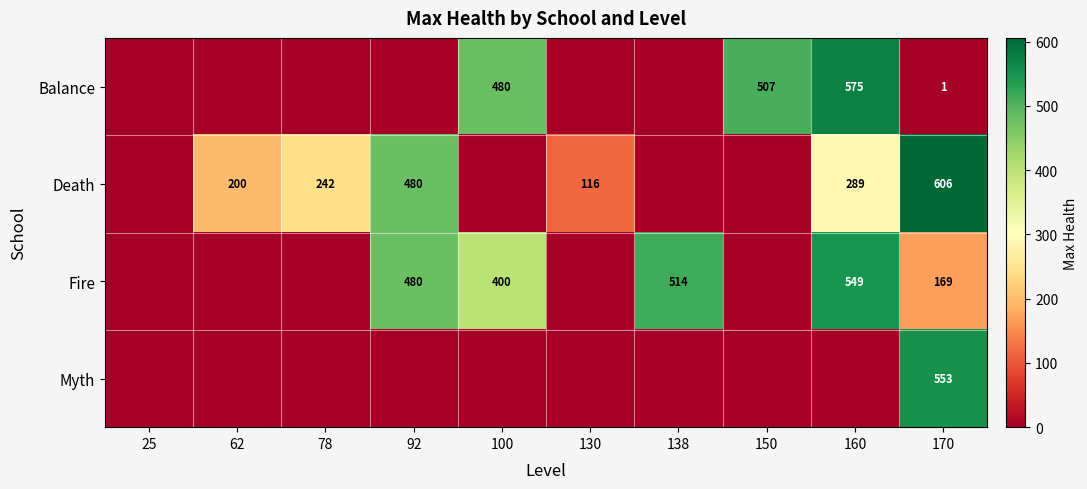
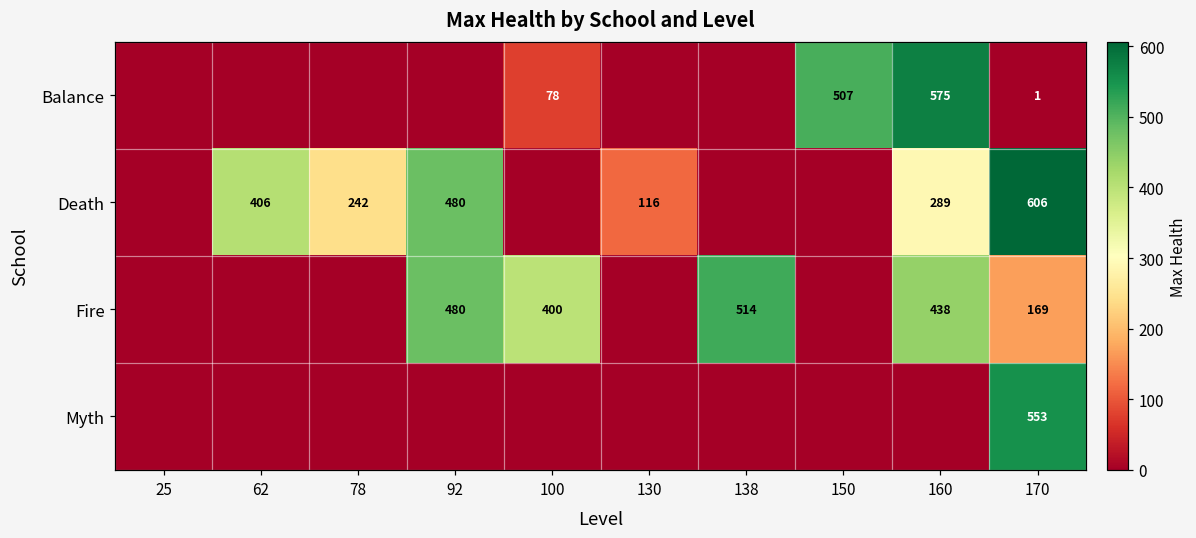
Balance, 100: 480 -> 78
Death, 62: 200 -> 406
Fire, 160: 549 -> 438
